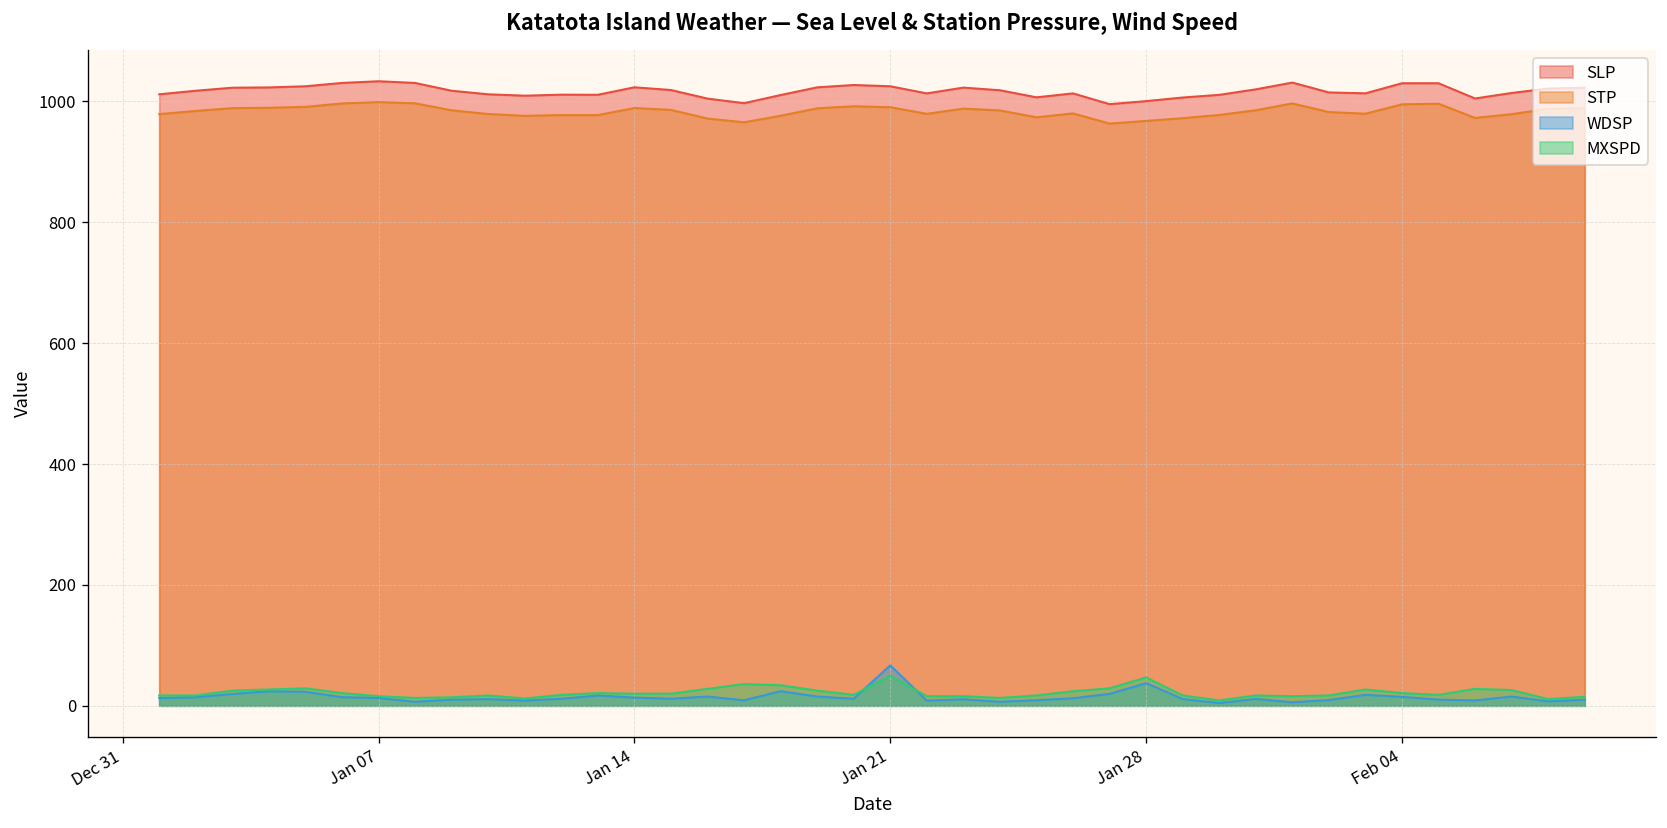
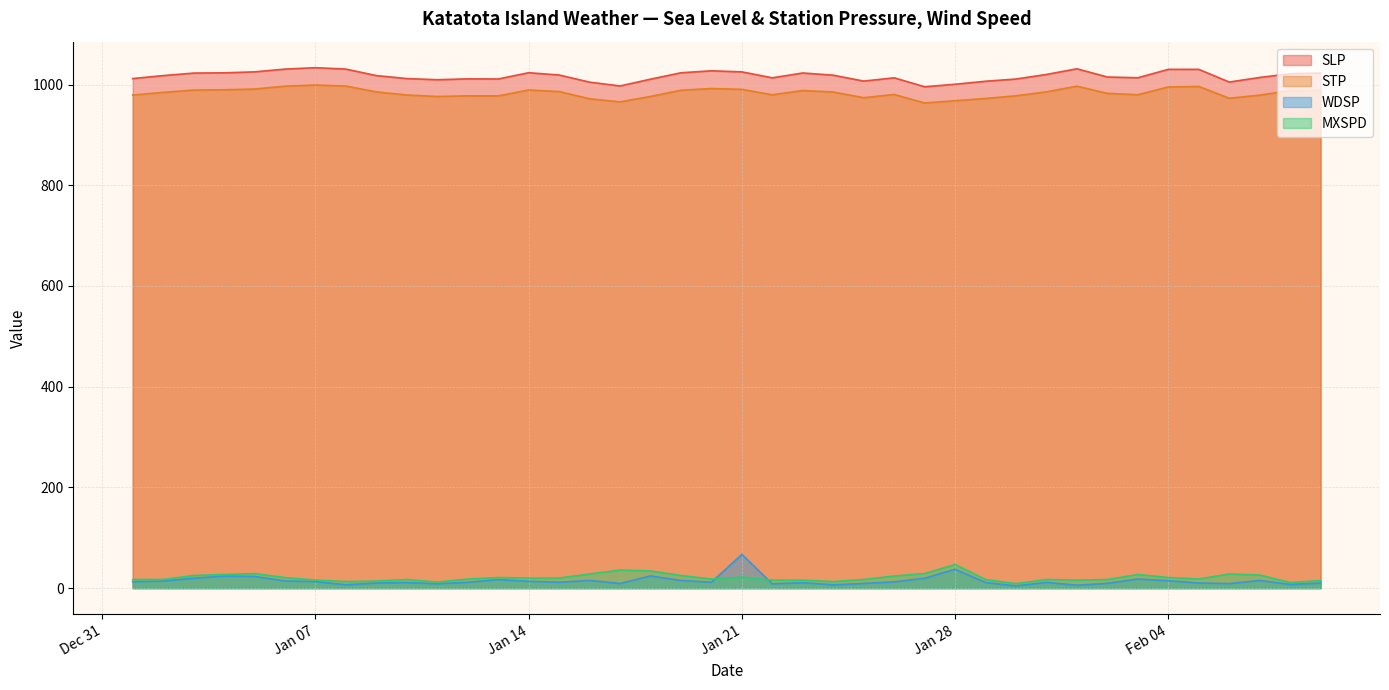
MXSPD, Jan 21: 50 -> 20
